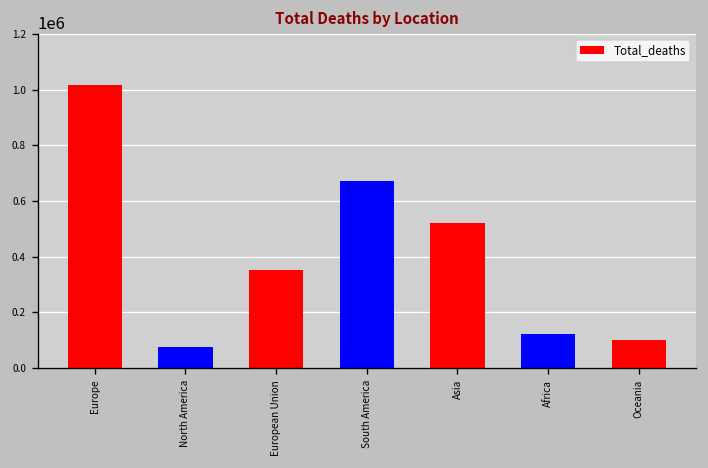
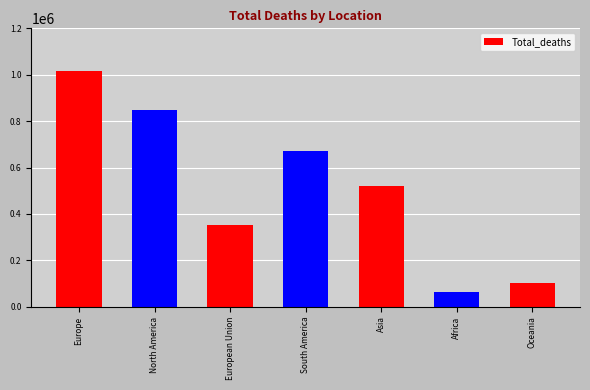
North America: 80000 -> 850000
Africa: 120000 -> 70000
